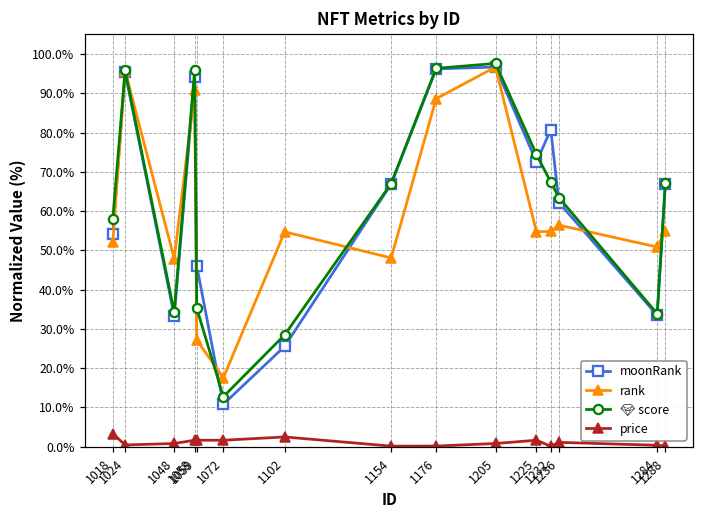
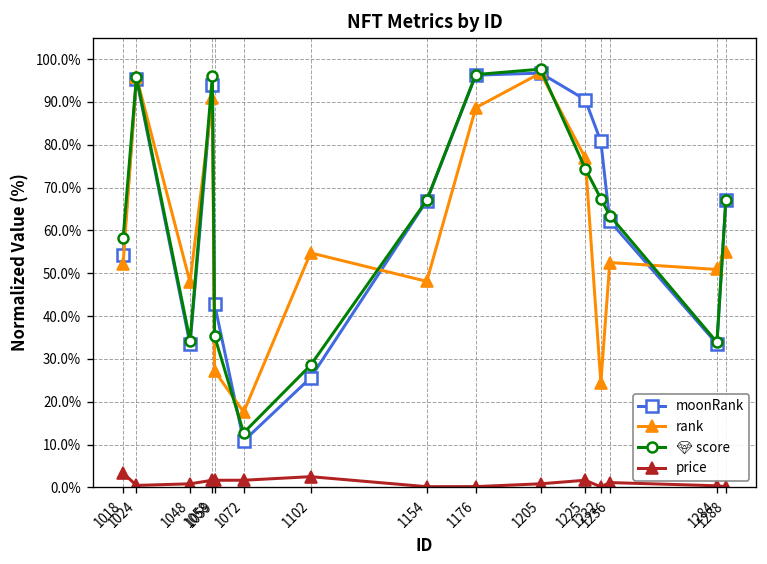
moonRank, 1059: 46% -> 43%
moonRank, 1225: 73% -> 91%
rank, 1225: 55% -> 77%
rank, 1232: 55% -> 24%
rank, 1236: 56% -> 52%
